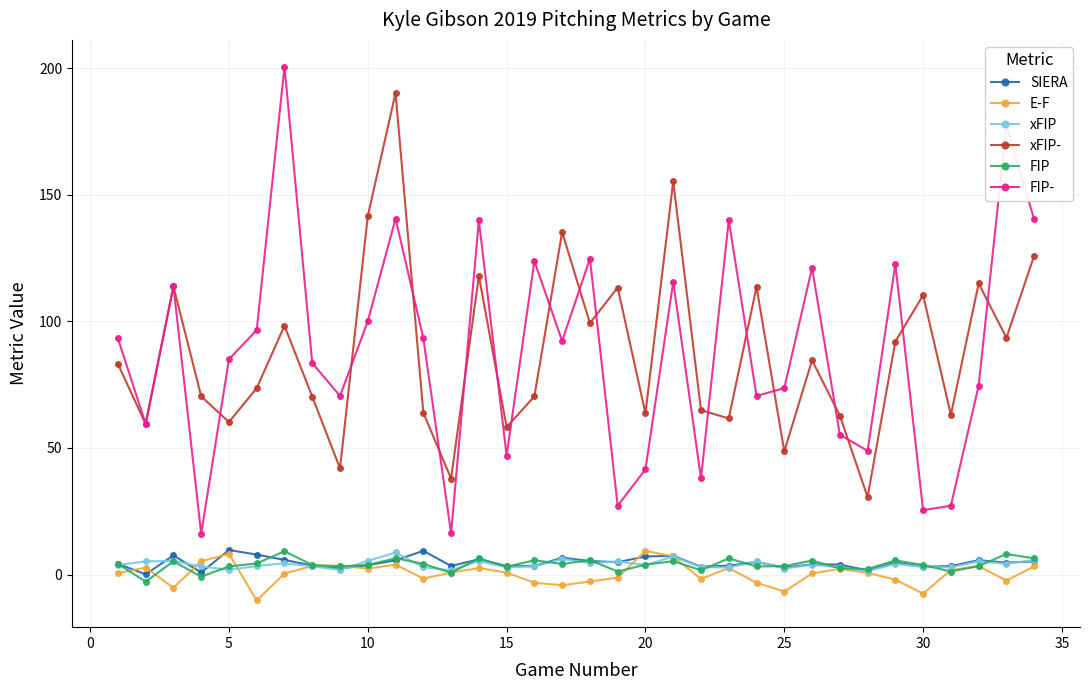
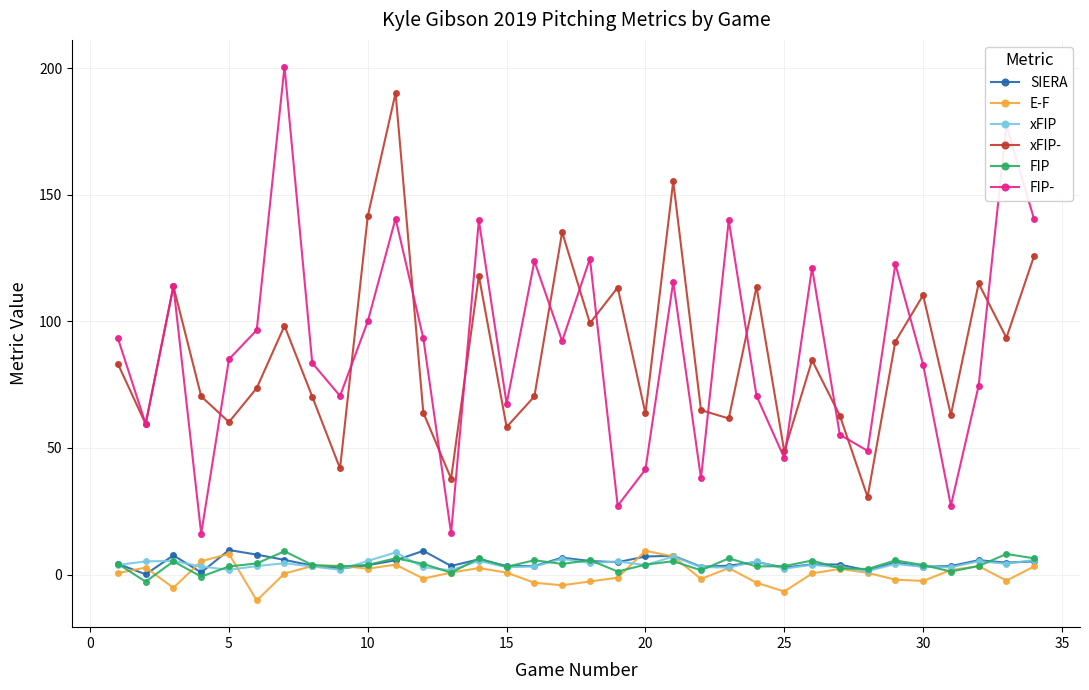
FIP-, 15: 47 -> 67
FIP-, 25: 74 -> 46
E-F, 30: -7 -> -2
FIP-, 30: 25 -> 83
